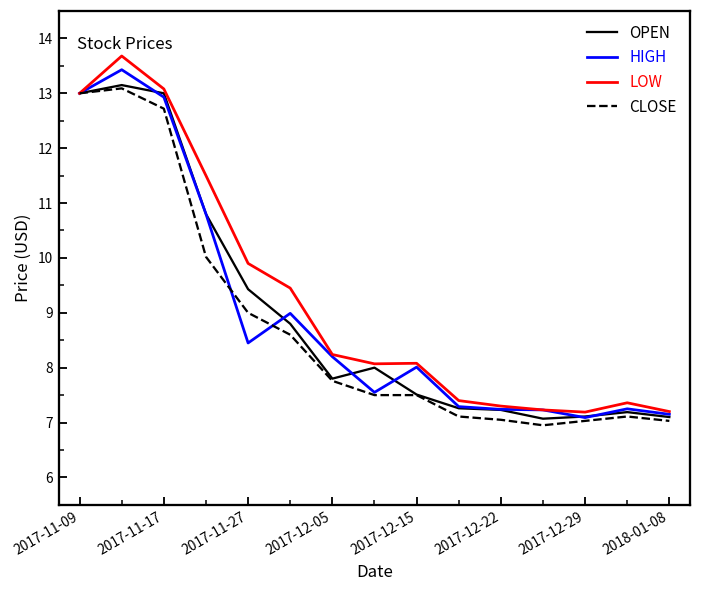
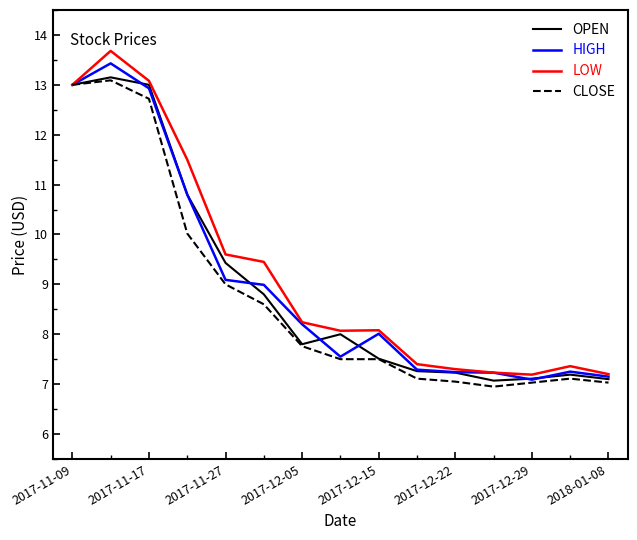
HIGH, 2017-11-27: 8.5 -> 9.1
LOW, 2017-11-27: 9.9 -> 9.6
